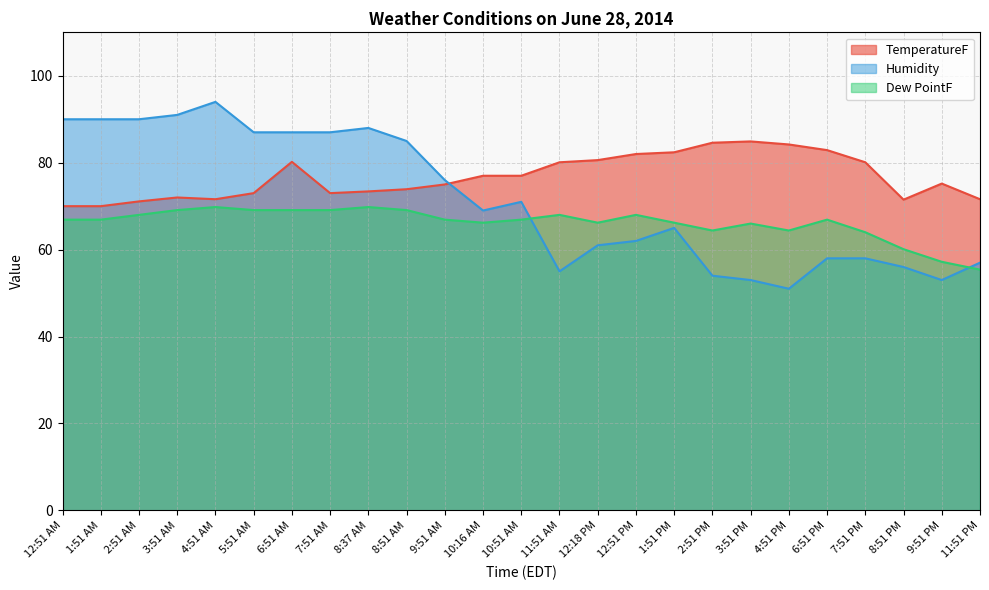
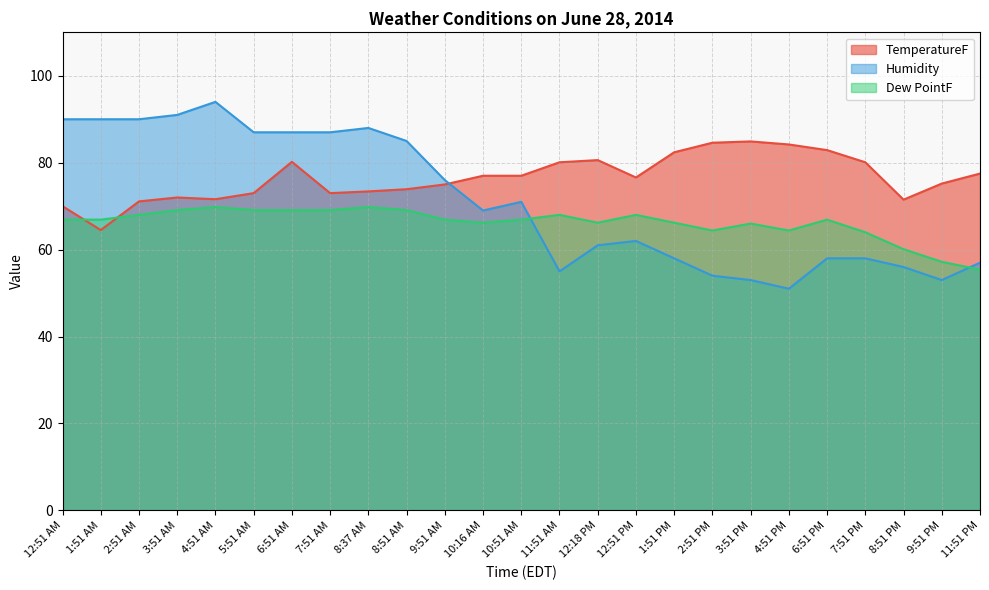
TemperatureF, 1:51 AM: 70 -> 65
TemperatureF, 12:51 PM: 82 -> 77
Humidity, 1:51 PM: 65 -> 58
TemperatureF, 11:51 PM: 72 -> 78
